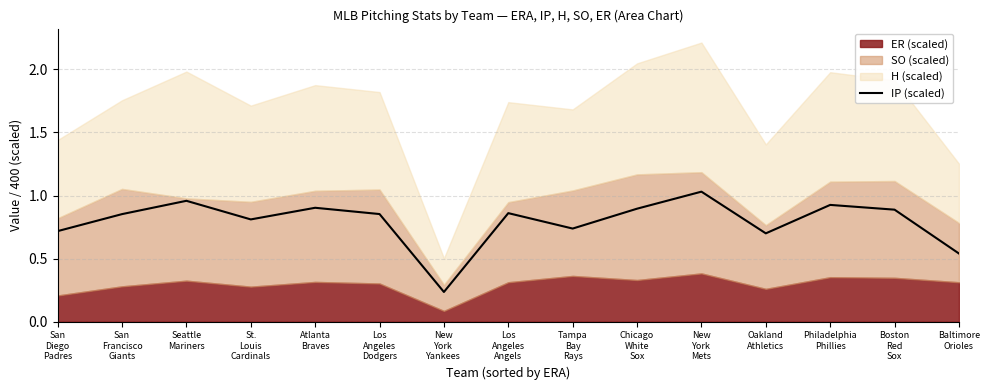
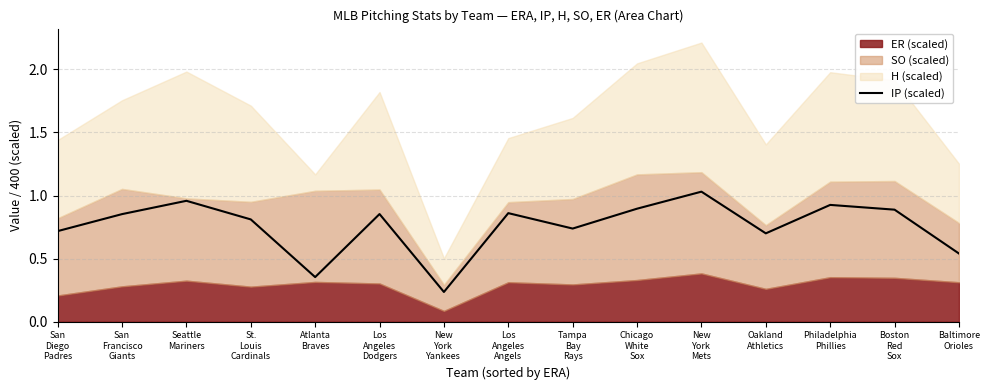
IP (scaled), Atlanta Braves: 0.90 -> 0.35
H (scaled), Atlanta Braves: 0.84 -> 0.13
H (scaled), Los Angeles Angels: 0.79 -> 0.51
ER (scaled), Tampa Bay Rays: 0.36 -> 0.30
